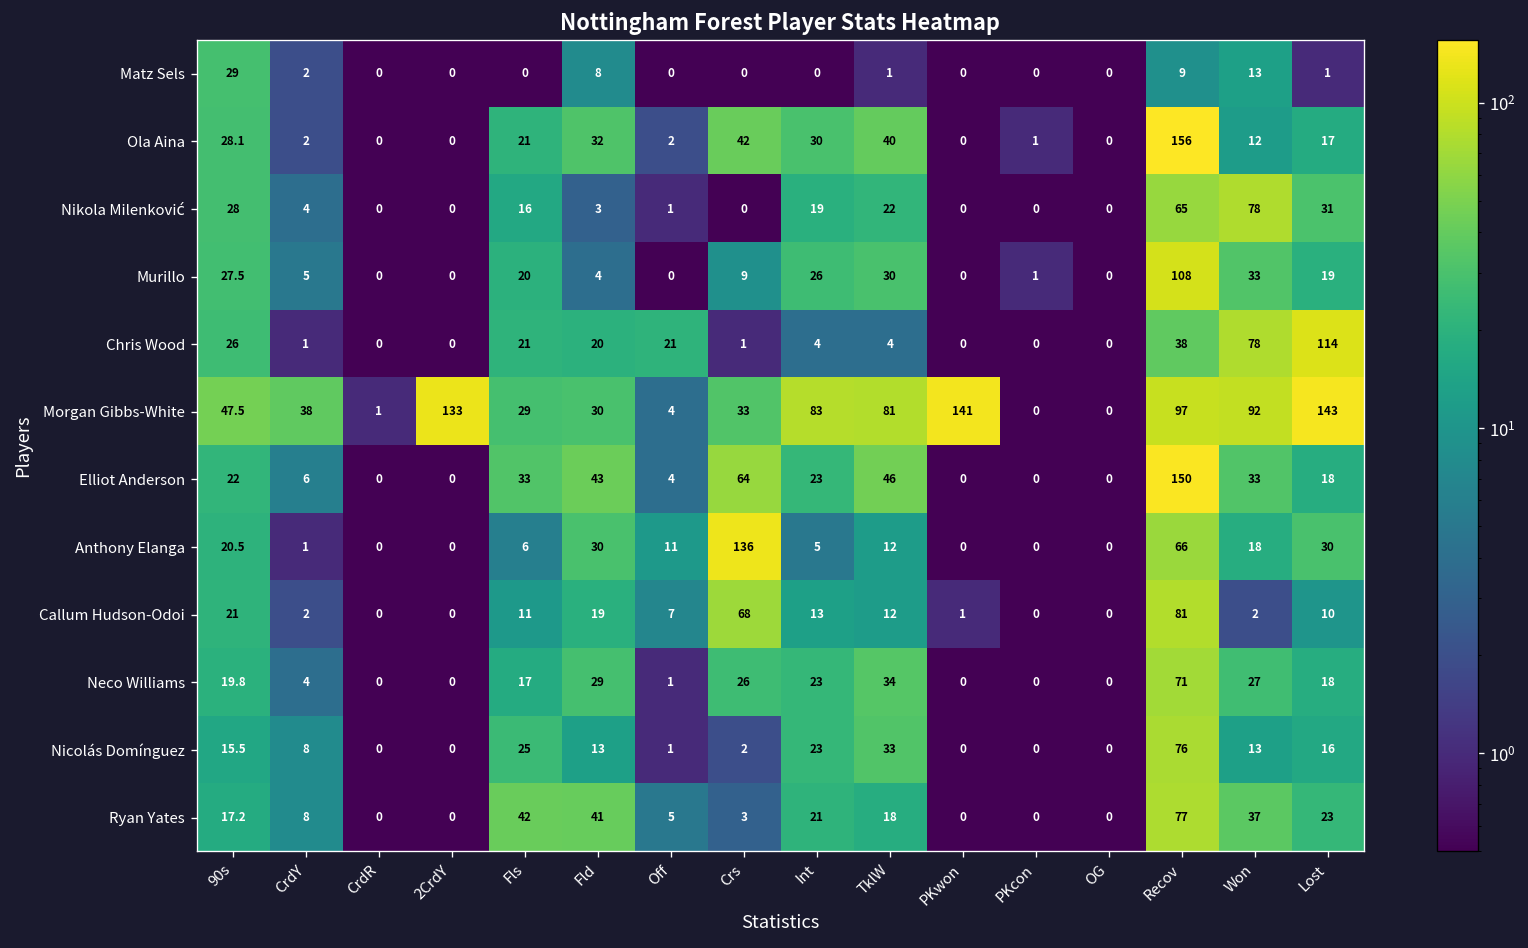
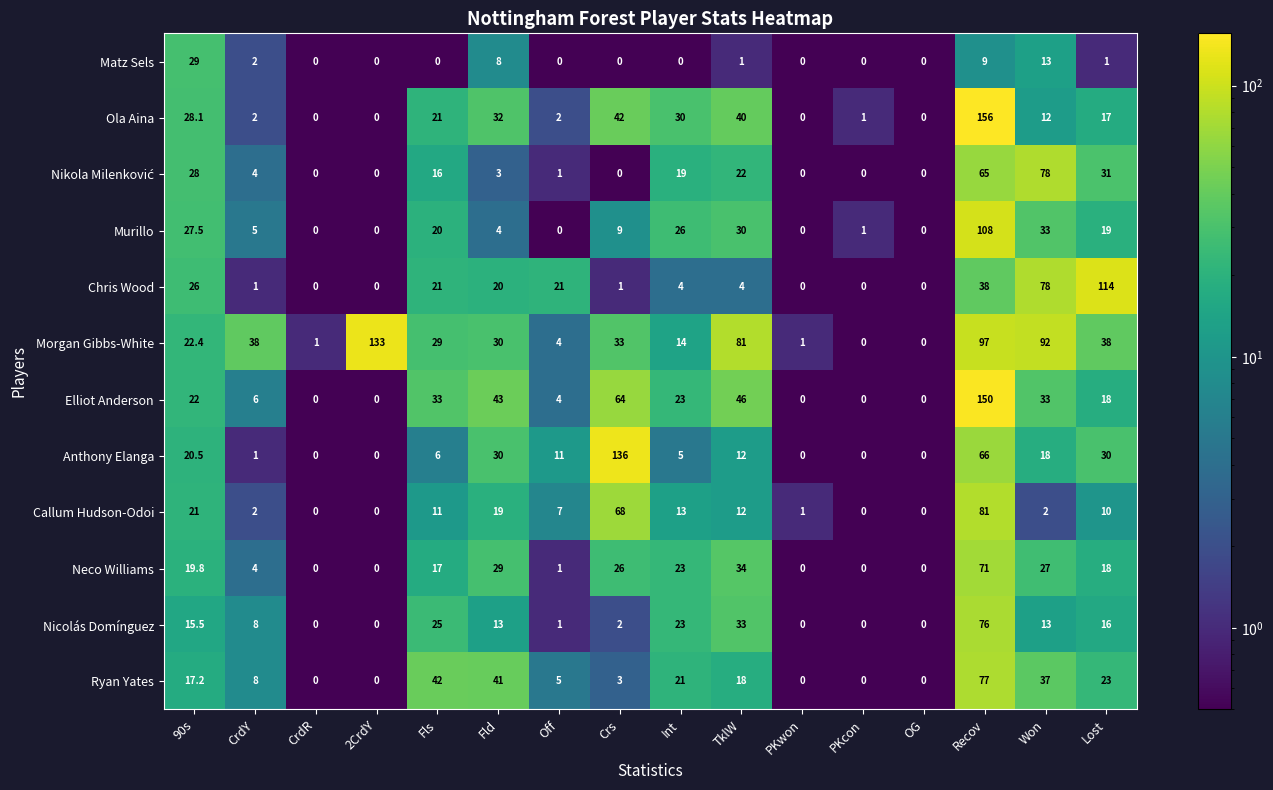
Morgan Gibbs-White, 90s: 47.5 -> 22.4
Morgan Gibbs-White, Int: 83 -> 14
Morgan Gibbs-White, PKwon: 141 -> 1
Morgan Gibbs-White, Lost: 143 -> 38
